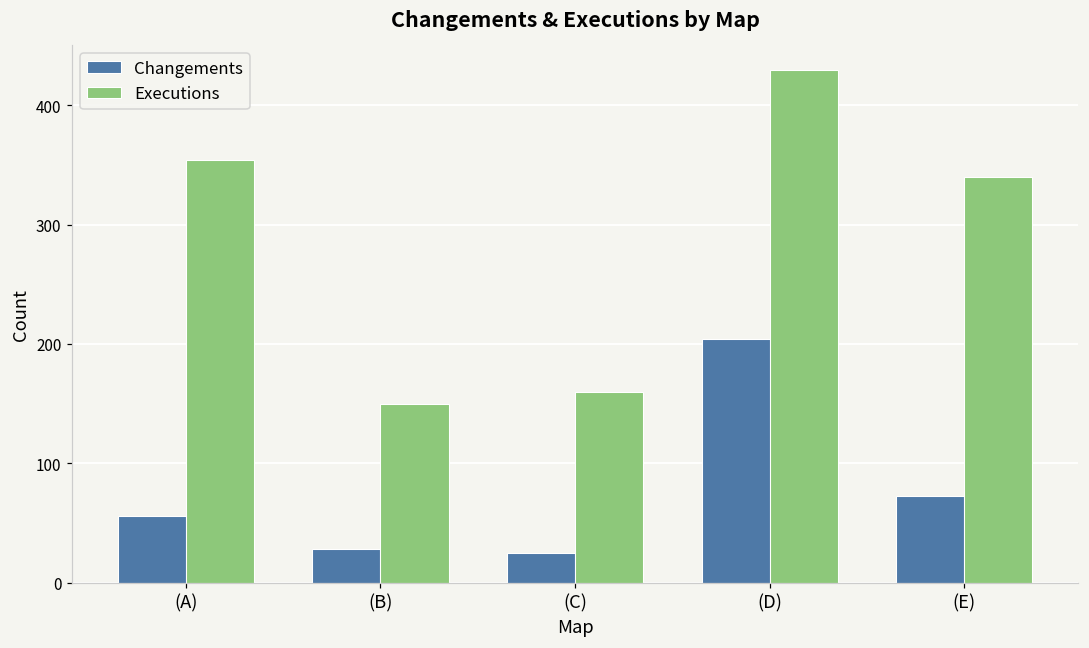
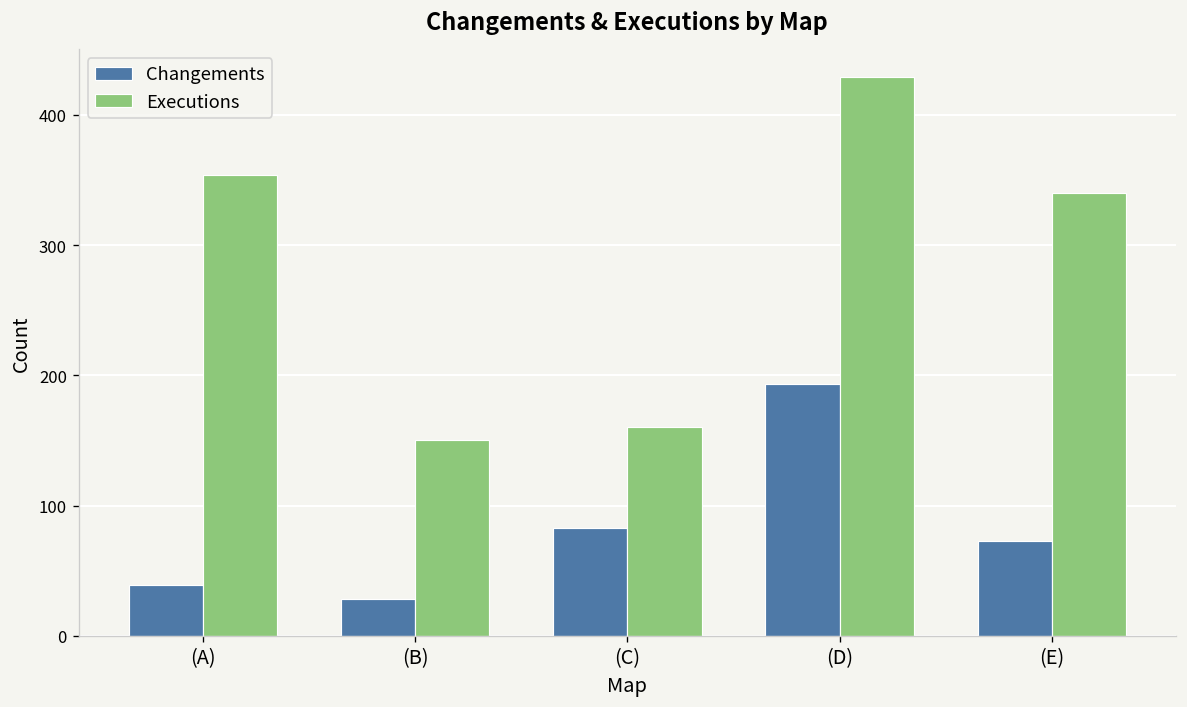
Changements, (A): 56 -> 39
Changements, (C): 25 -> 83
Changements, (D): 204 -> 193
